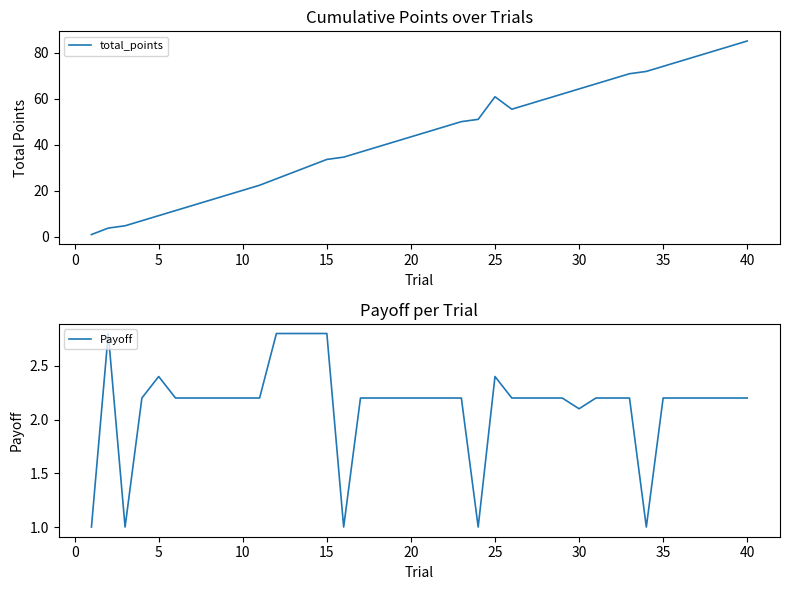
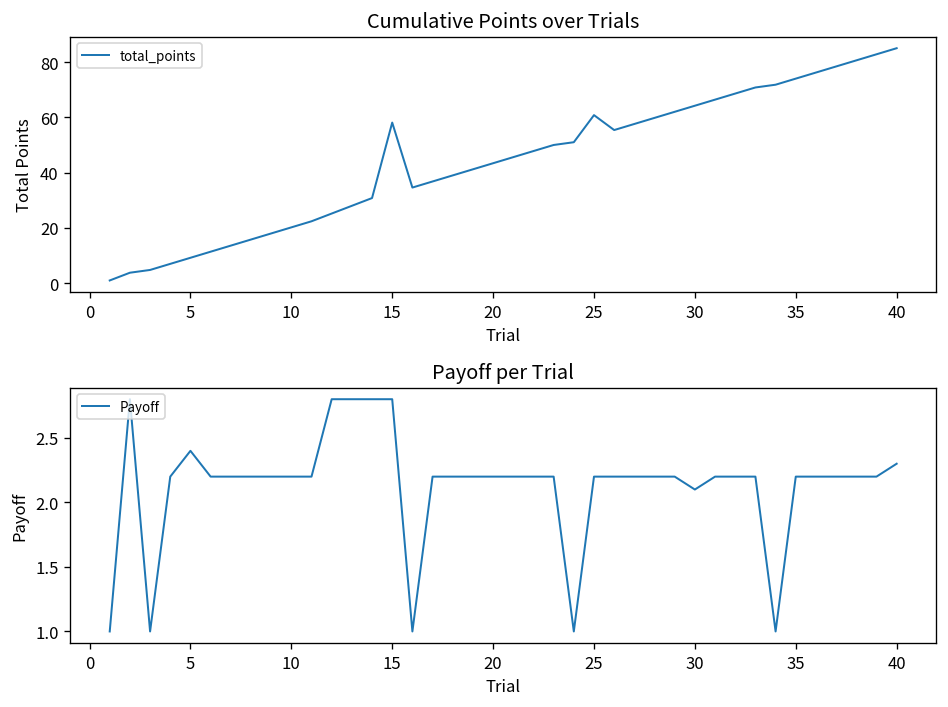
Cumulative Points over Trials, 15: 34 -> 58
Payoff per Trial, 25: 2.4 -> 2.2
Payoff per Trial, 40: 2.2 -> 2.3
